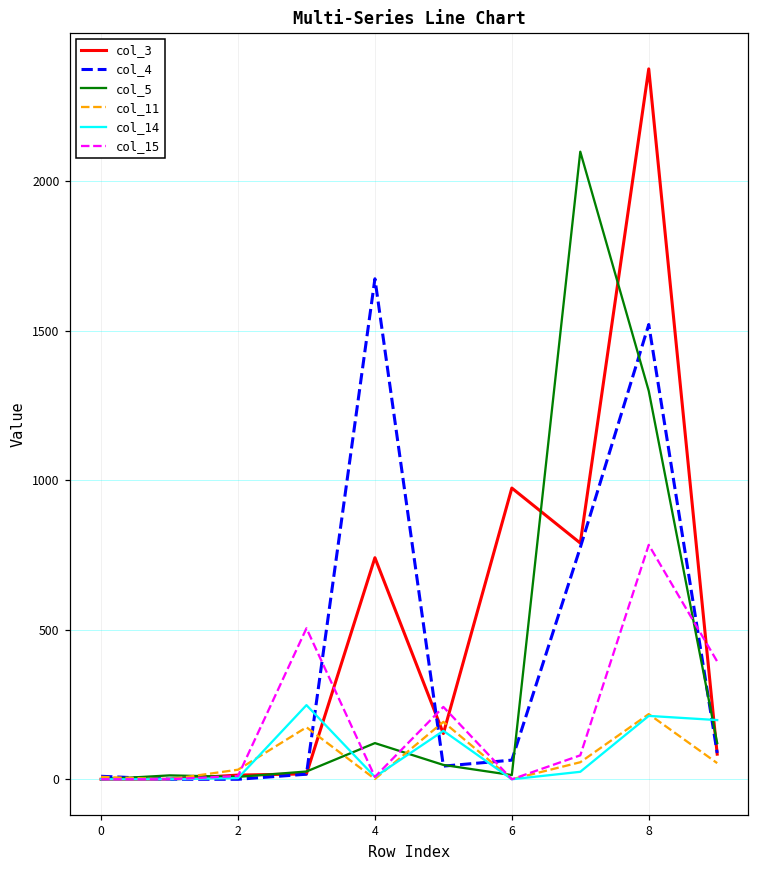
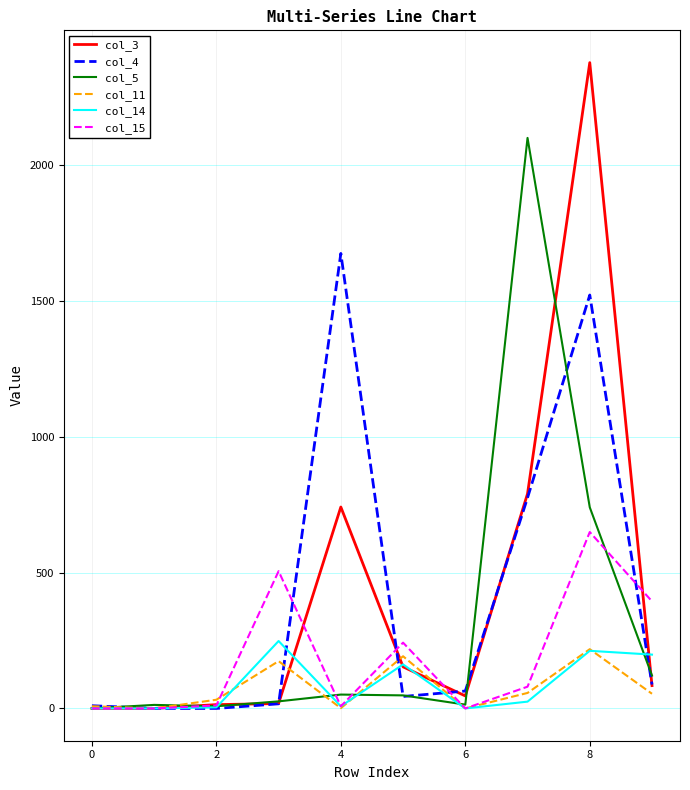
col_5, 4: 120 -> 50
col_3, 6: 970 -> 50
col_5, 8: 1300 -> 740
col_15, 8: 780 -> 650
